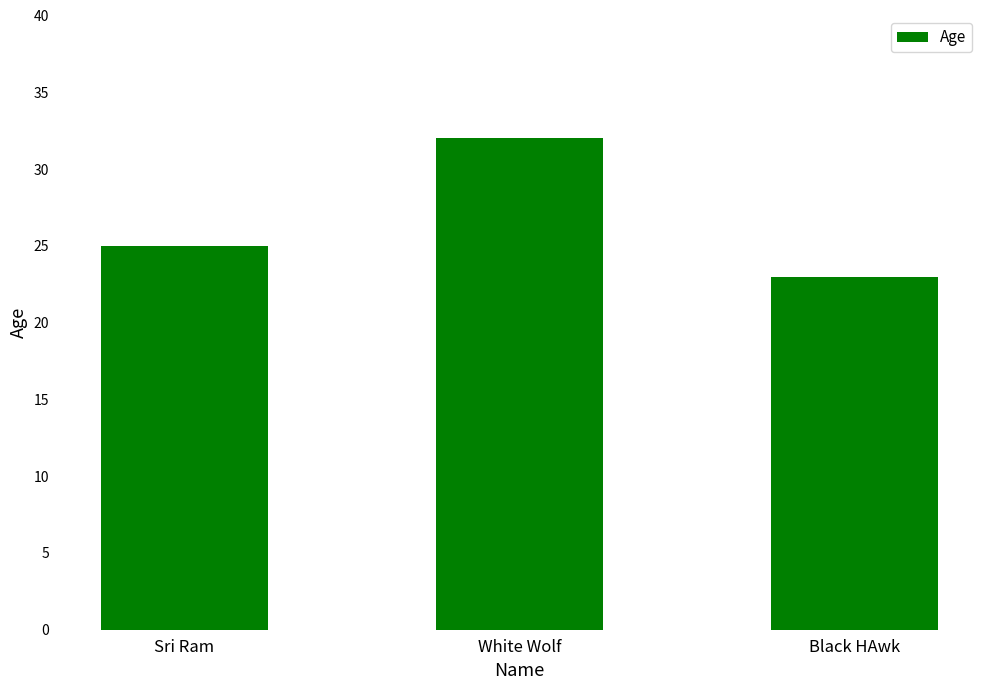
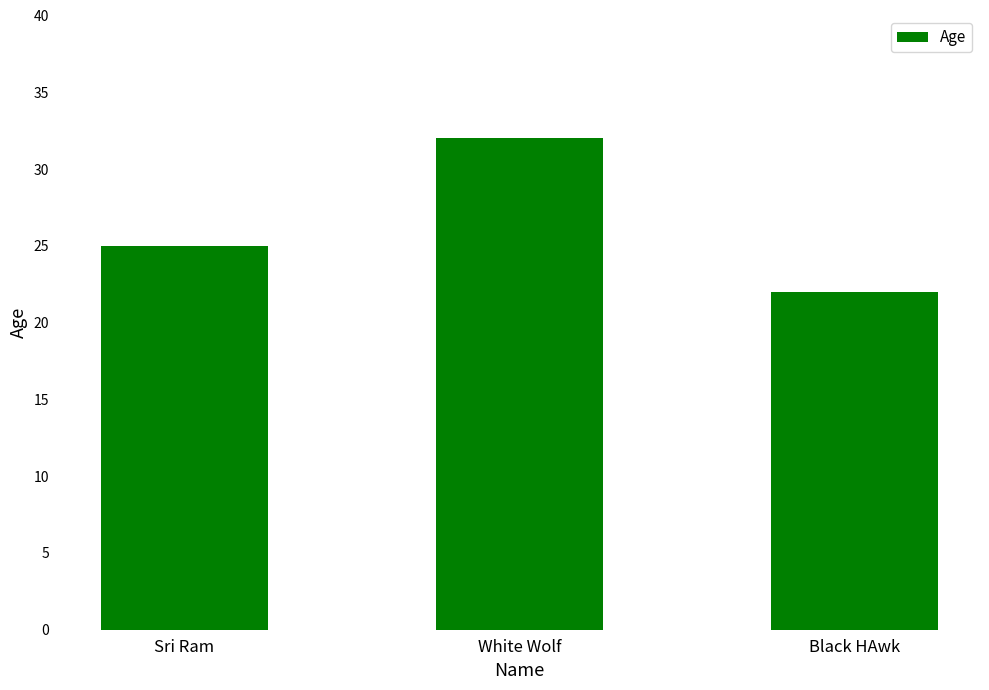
Black HAwk: 23 -> 22
